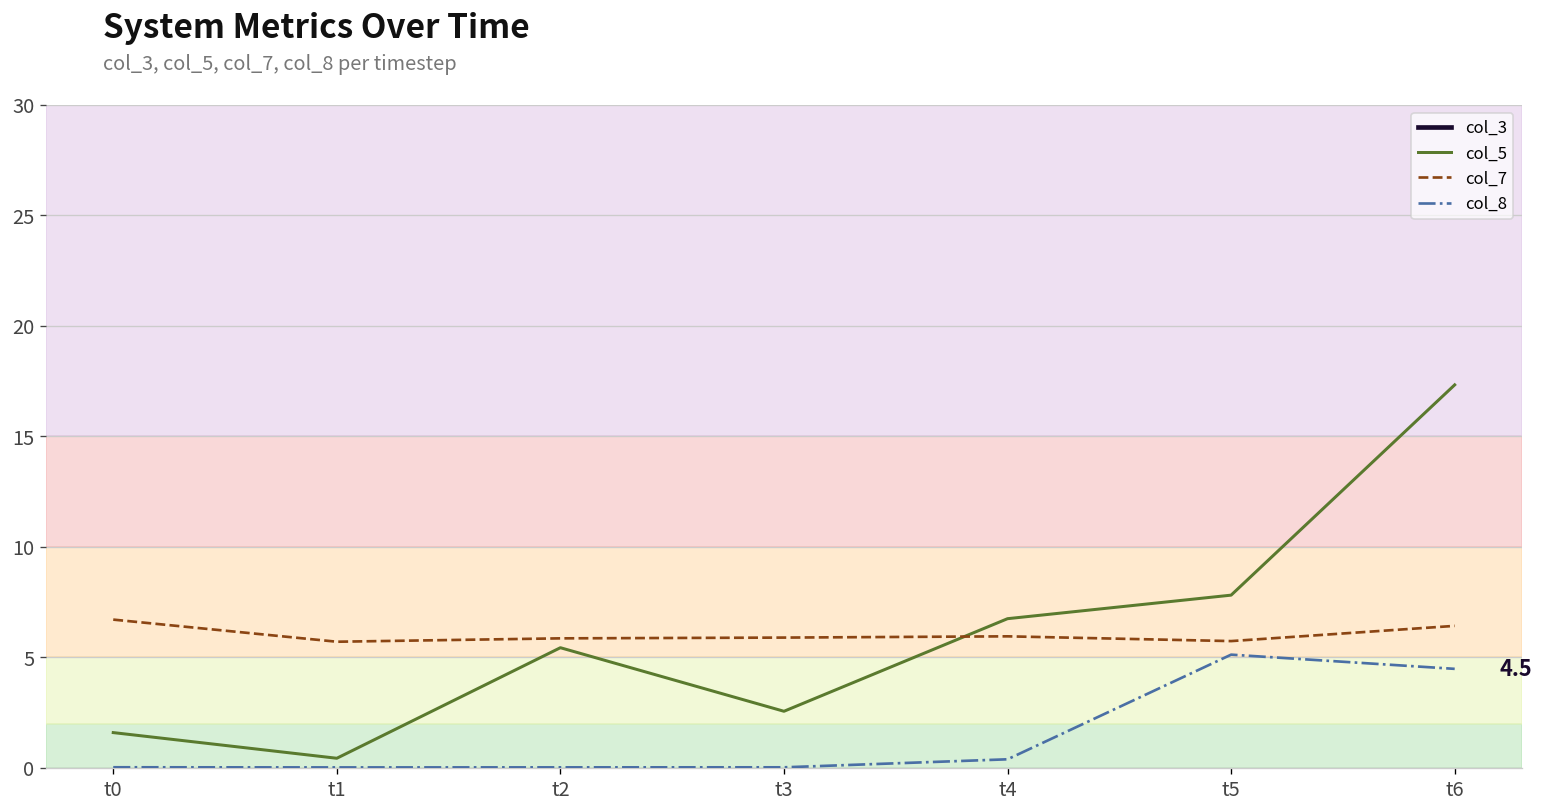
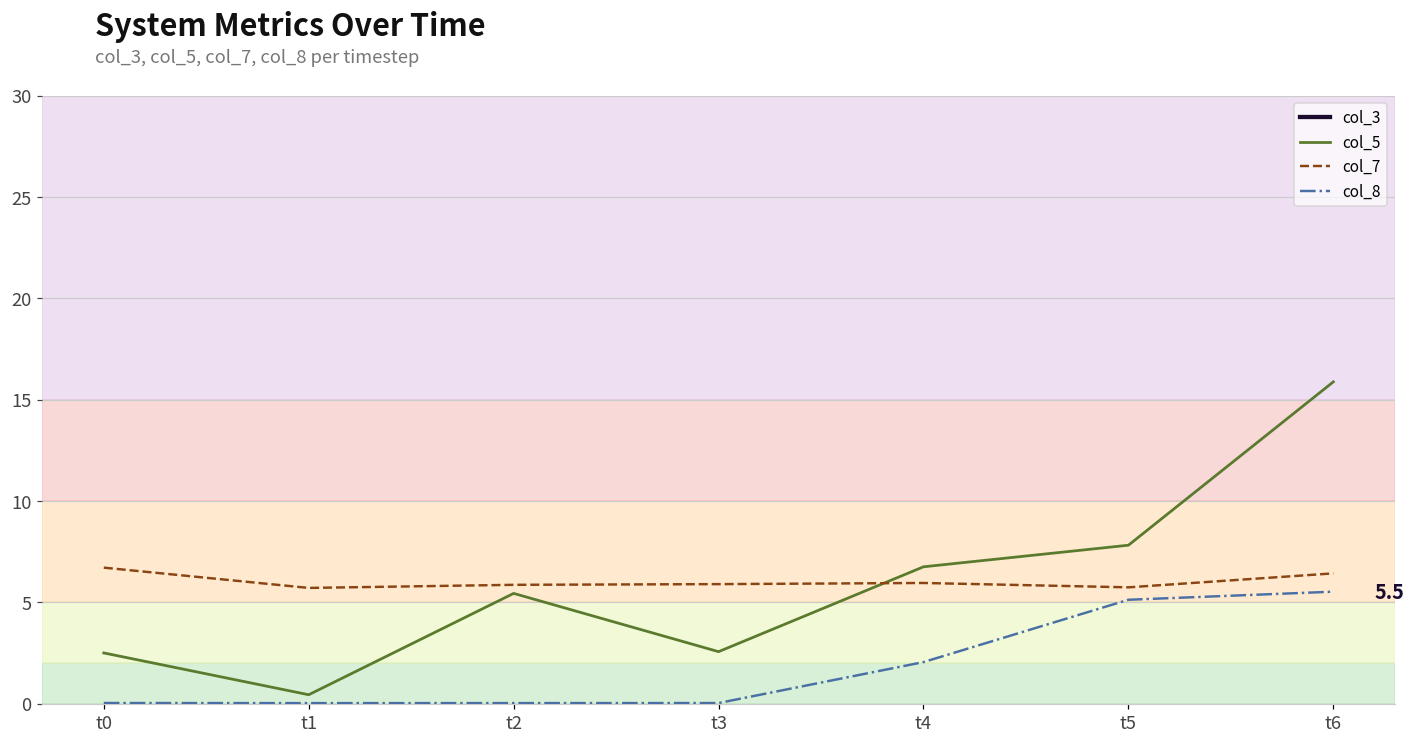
col_5, t0: 1.6 -> 2.5
col_8, t4: 0.4 -> 2.0
col_5, t6: 17.3 -> 15.9
col_8, t6: 4.5 -> 5.5
